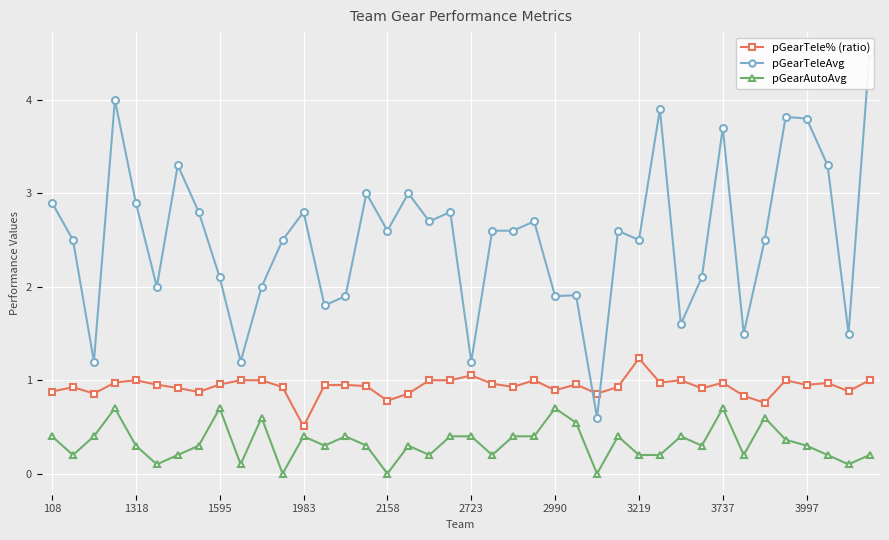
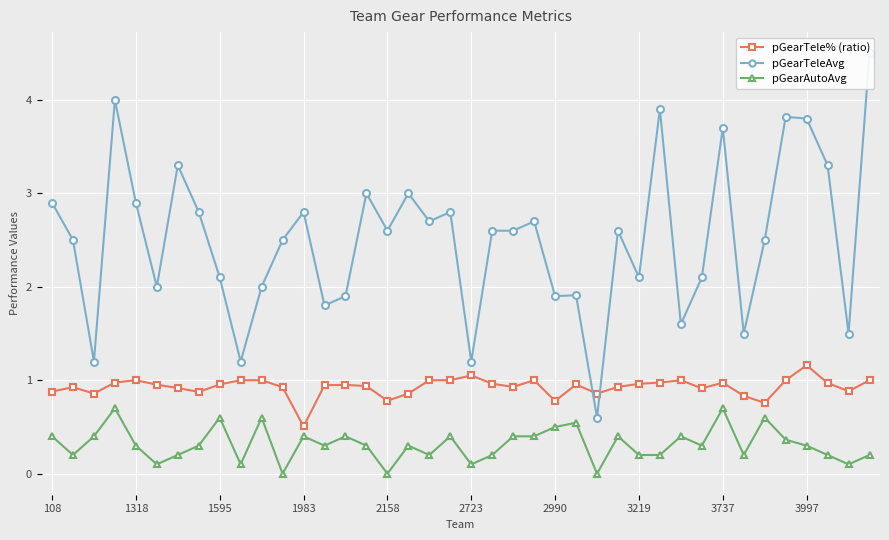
pGearAutoAvg, 1595: 0.7 -> 0.6
pGearAutoAvg, 2723: 0.4 -> 0.1
pGearTele% (ratio), 2990: 0.9 -> 0.8
pGearAutoAvg, 2990: 0.7 -> 0.5
pGearTele% (ratio), 3219: 1.2 -> 1.0
pGearTeleAvg, 3219: 2.5 -> 2.1
pGearTele% (ratio), 3997: 1.0 -> 1.2
